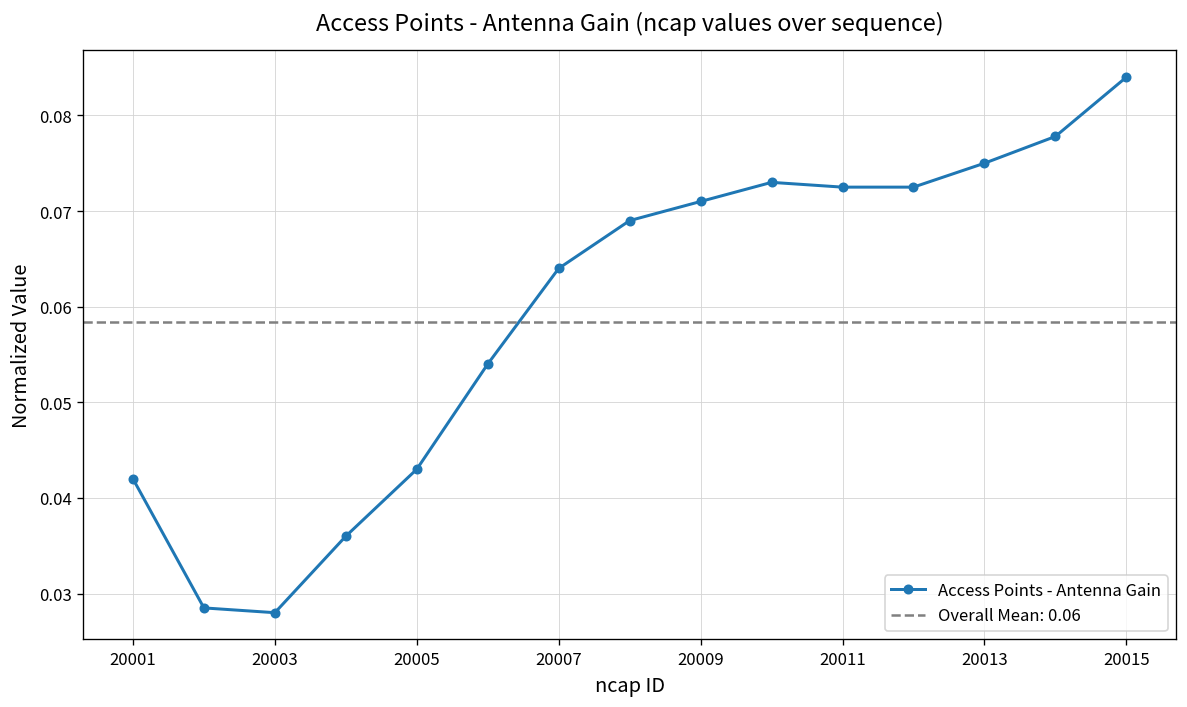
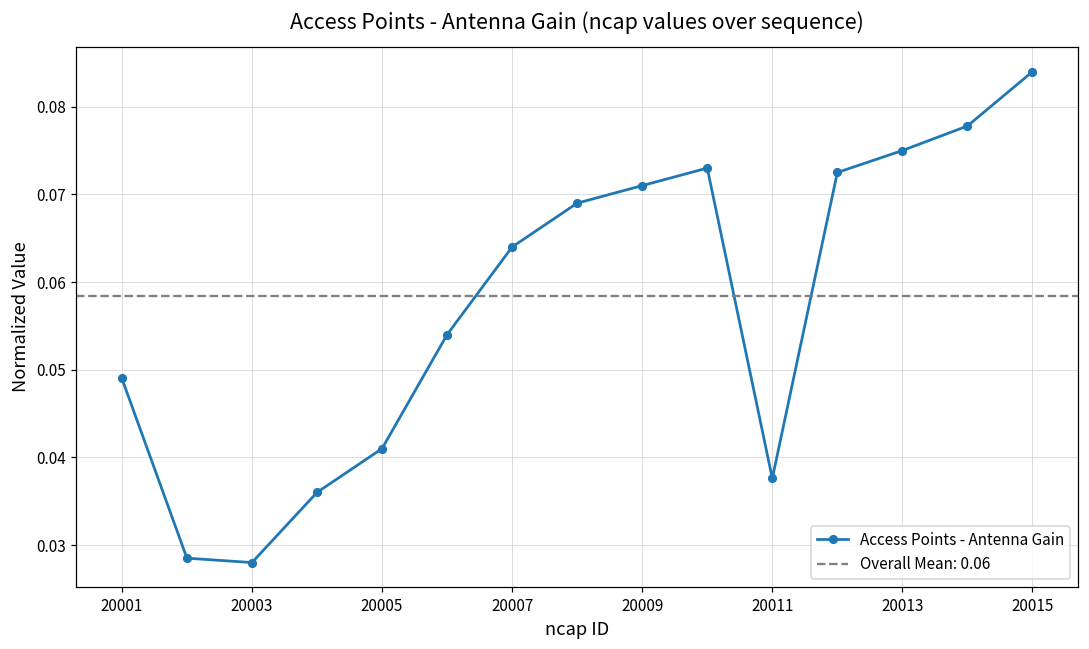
20001: 0.042 -> 0.049
20005: 0.043 -> 0.041
20011: 0.073 -> 0.038
